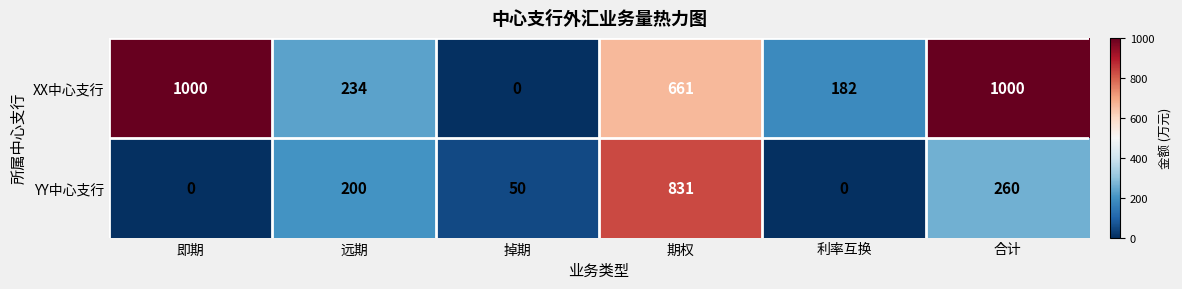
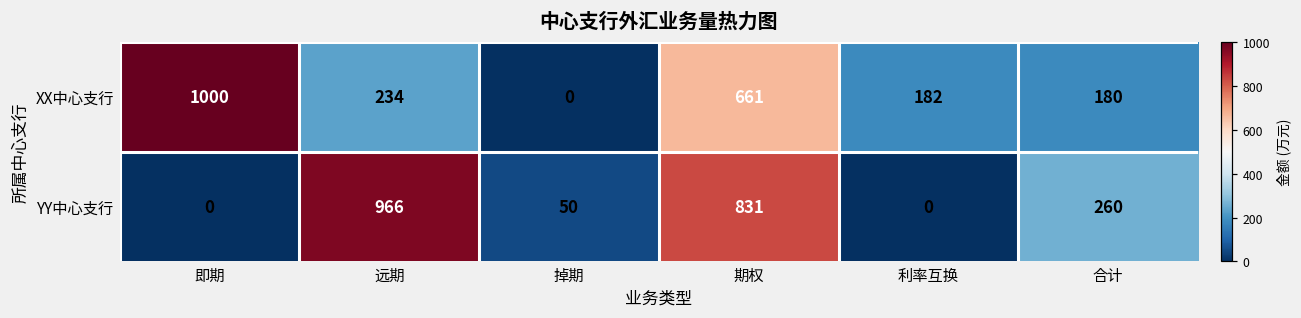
XX中心支行, 合计: 1000 -> 180
YY中心支行, 远期: 200 -> 966
